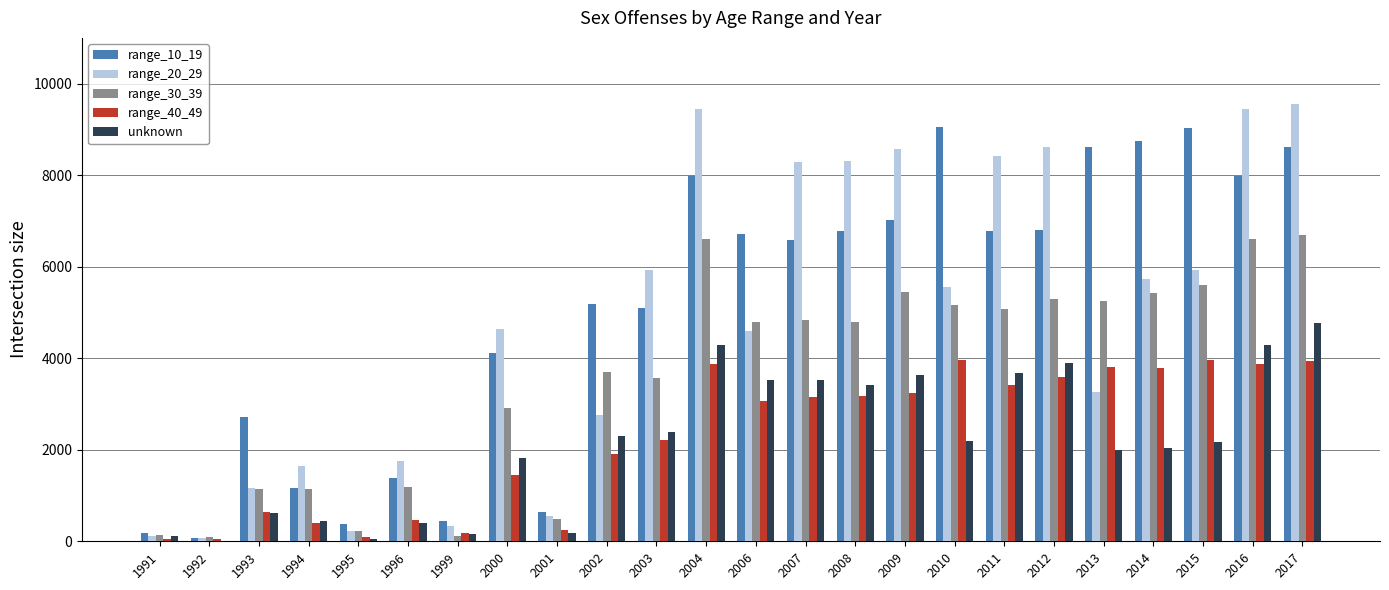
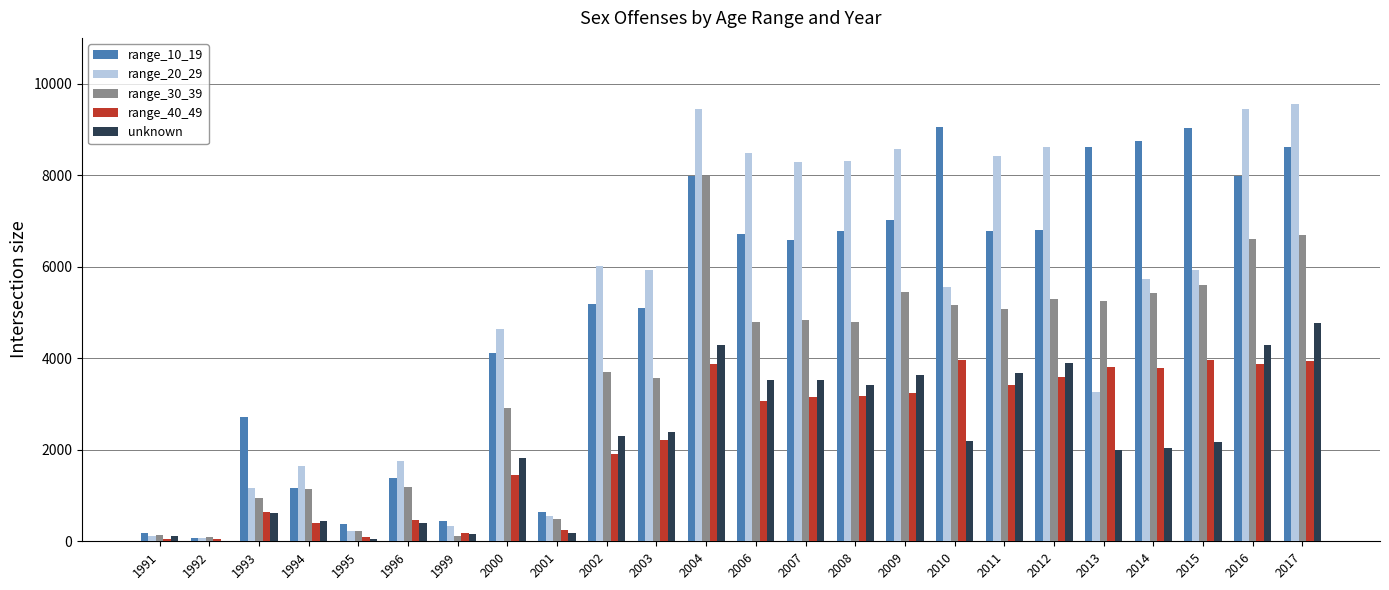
range_30_39, 1993: 1100 -> 900
range_20_29, 2002: 2800 -> 6000
range_30_39, 2004: 6600 -> 8000
range_20_29, 2006: 4600 -> 8500
